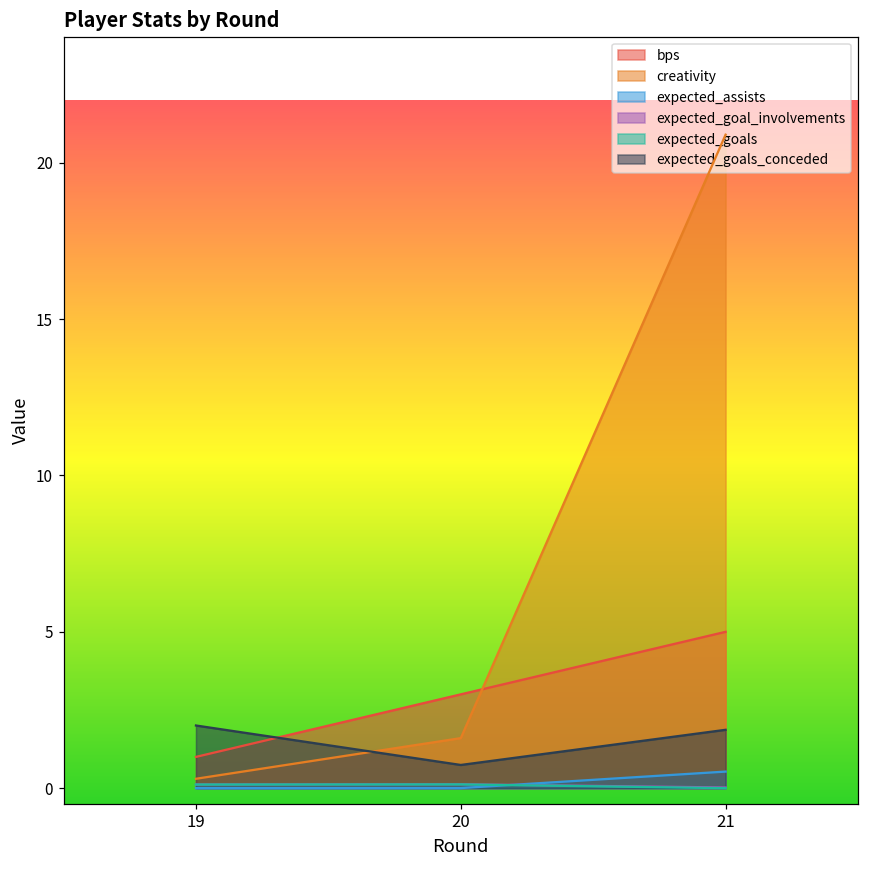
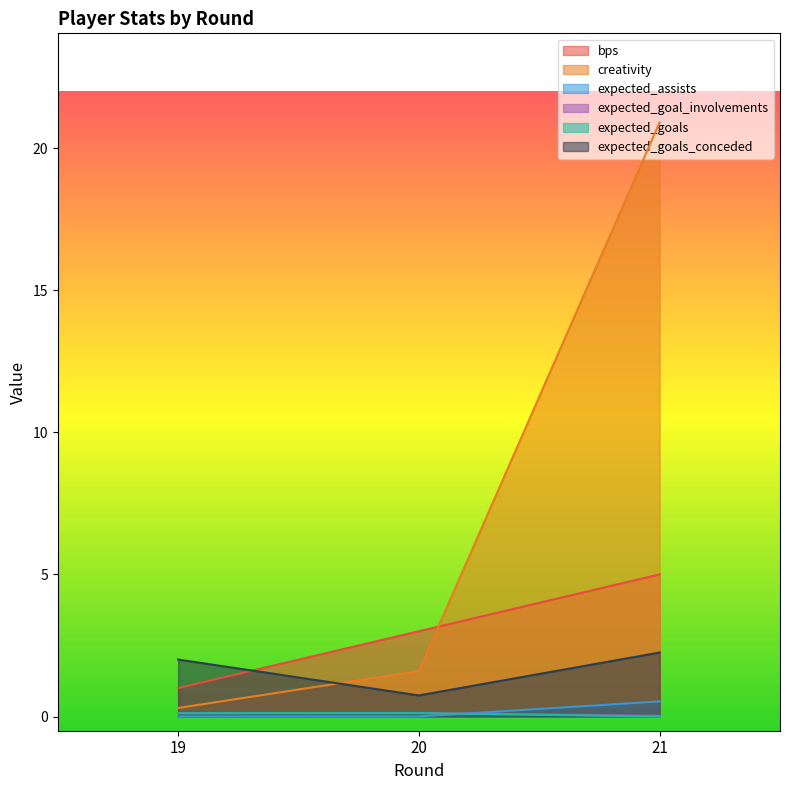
expected_goals_conceded, 21: 1.9 -> 2.3
